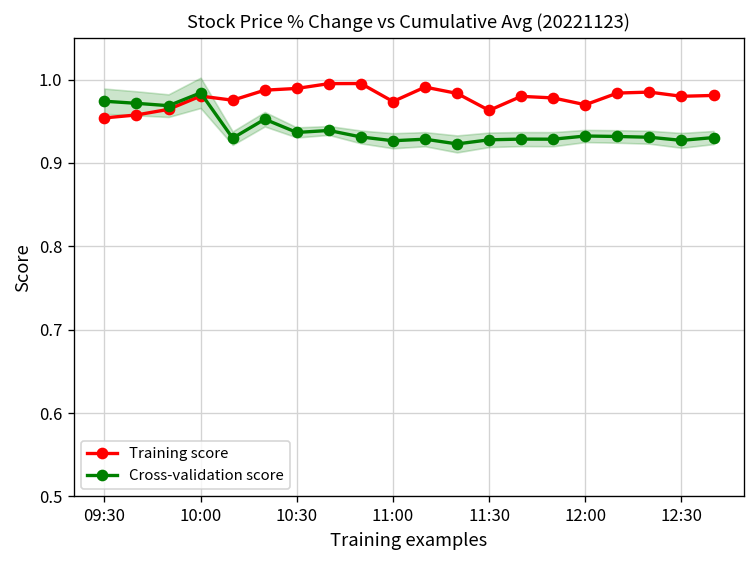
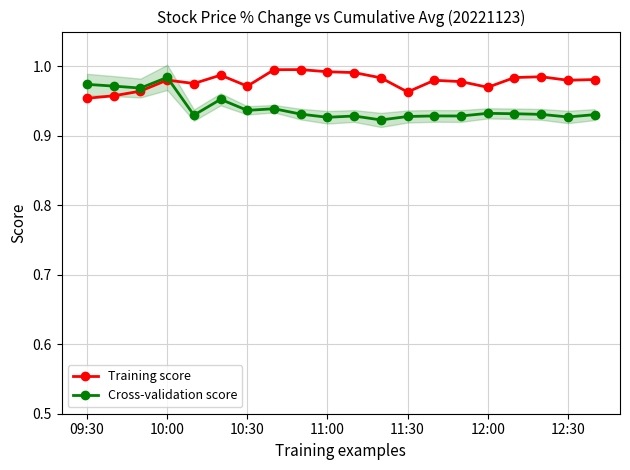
Training score, 10:30: 0.99 -> 0.97
Training score, 11:00: 0.97 -> 0.99
